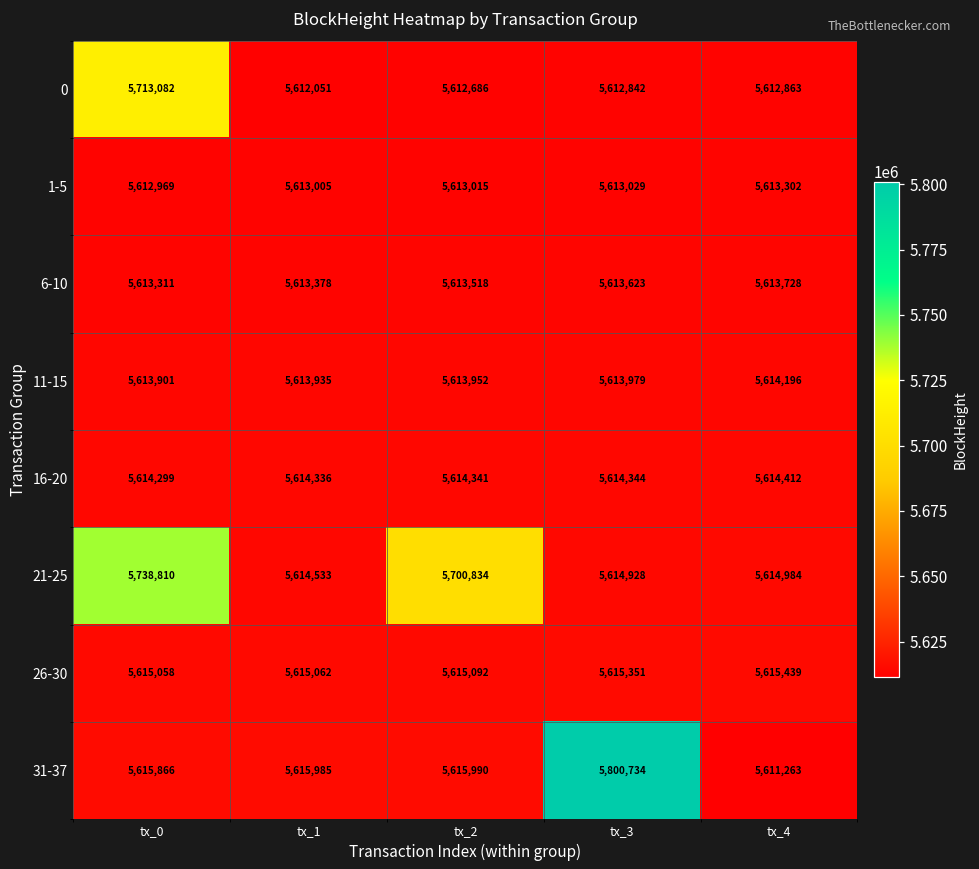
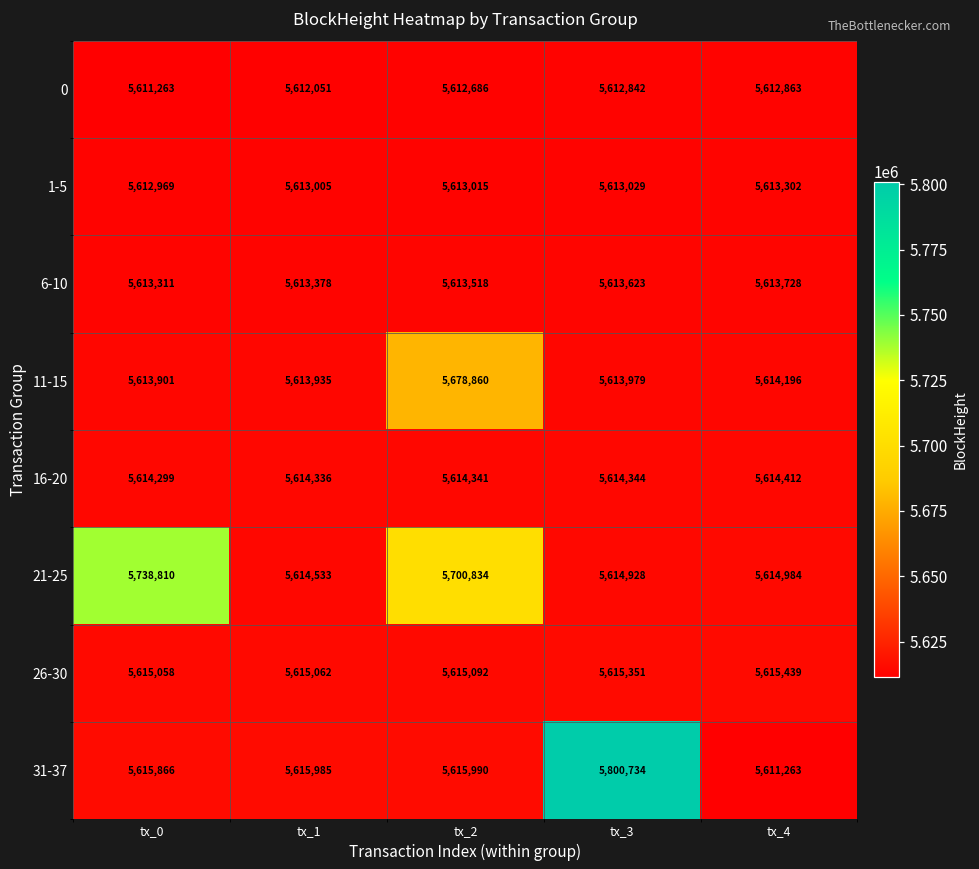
0, tx_0: 5,713,082 -> 5,611,263
11-15, tx_2: 5,613,952 -> 5,678,860
